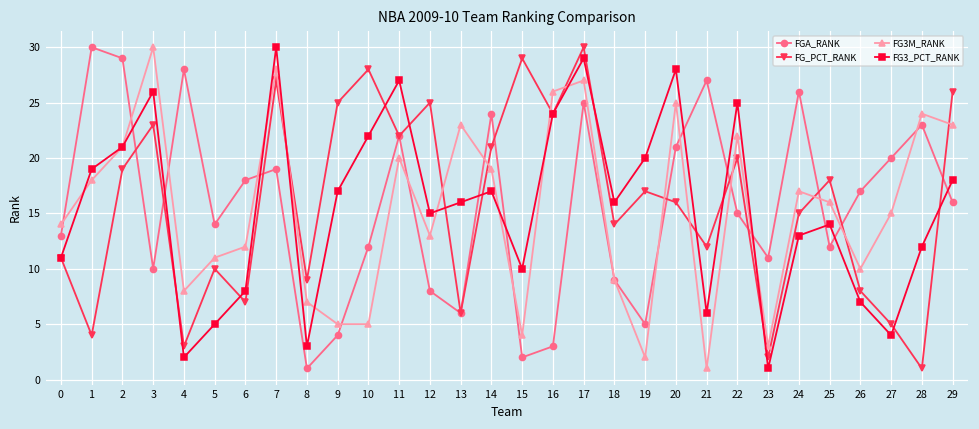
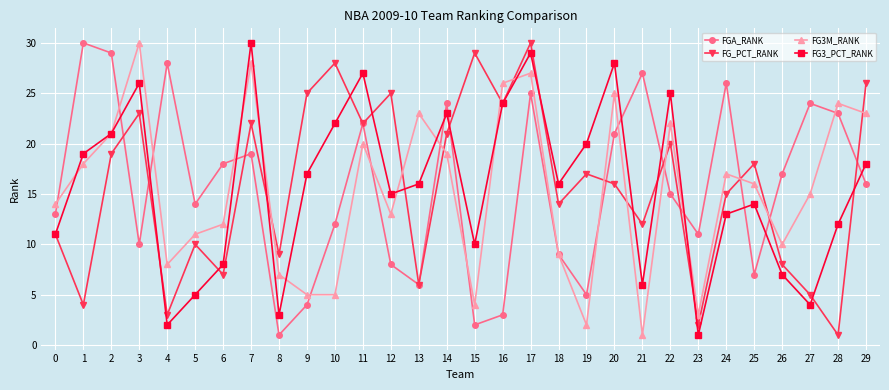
FG_PCT_RANK, 7: 27 -> 22
FG3_PCT_RANK, 14: 17 -> 23
FGA_RANK, 25: 12 -> 7
FGA_RANK, 27: 20 -> 24
